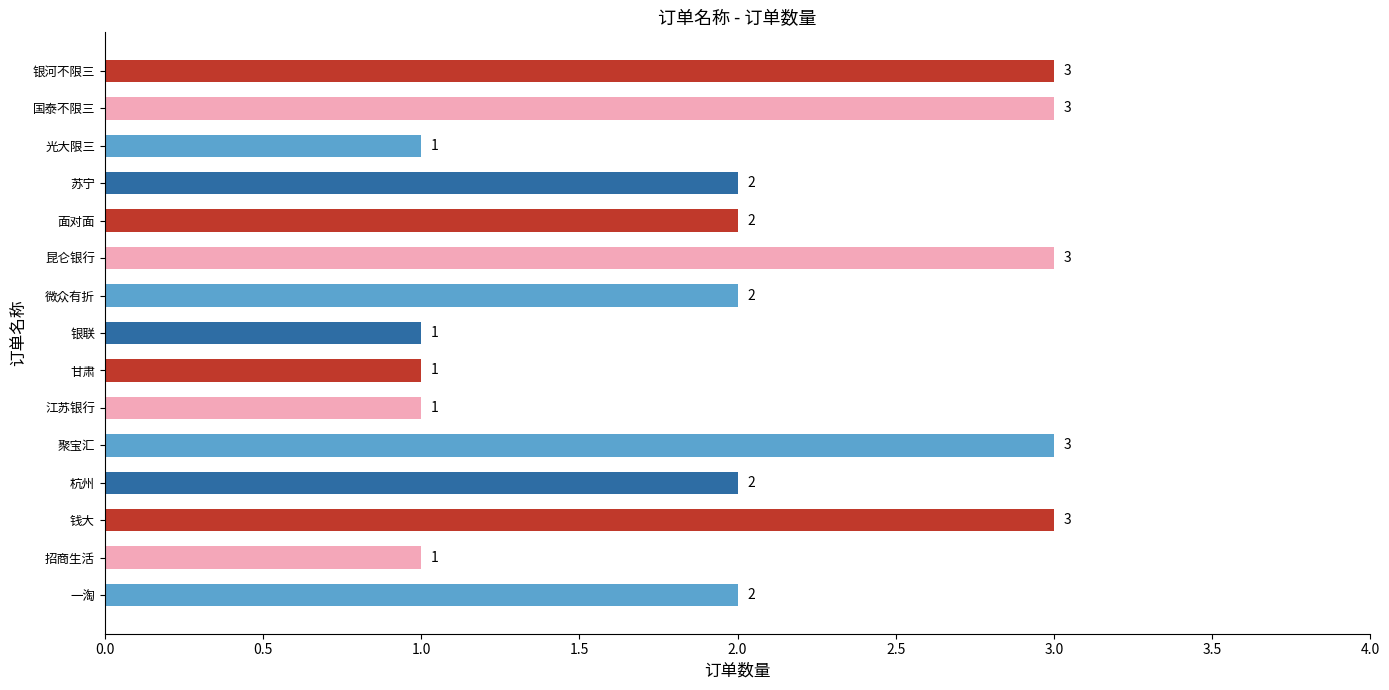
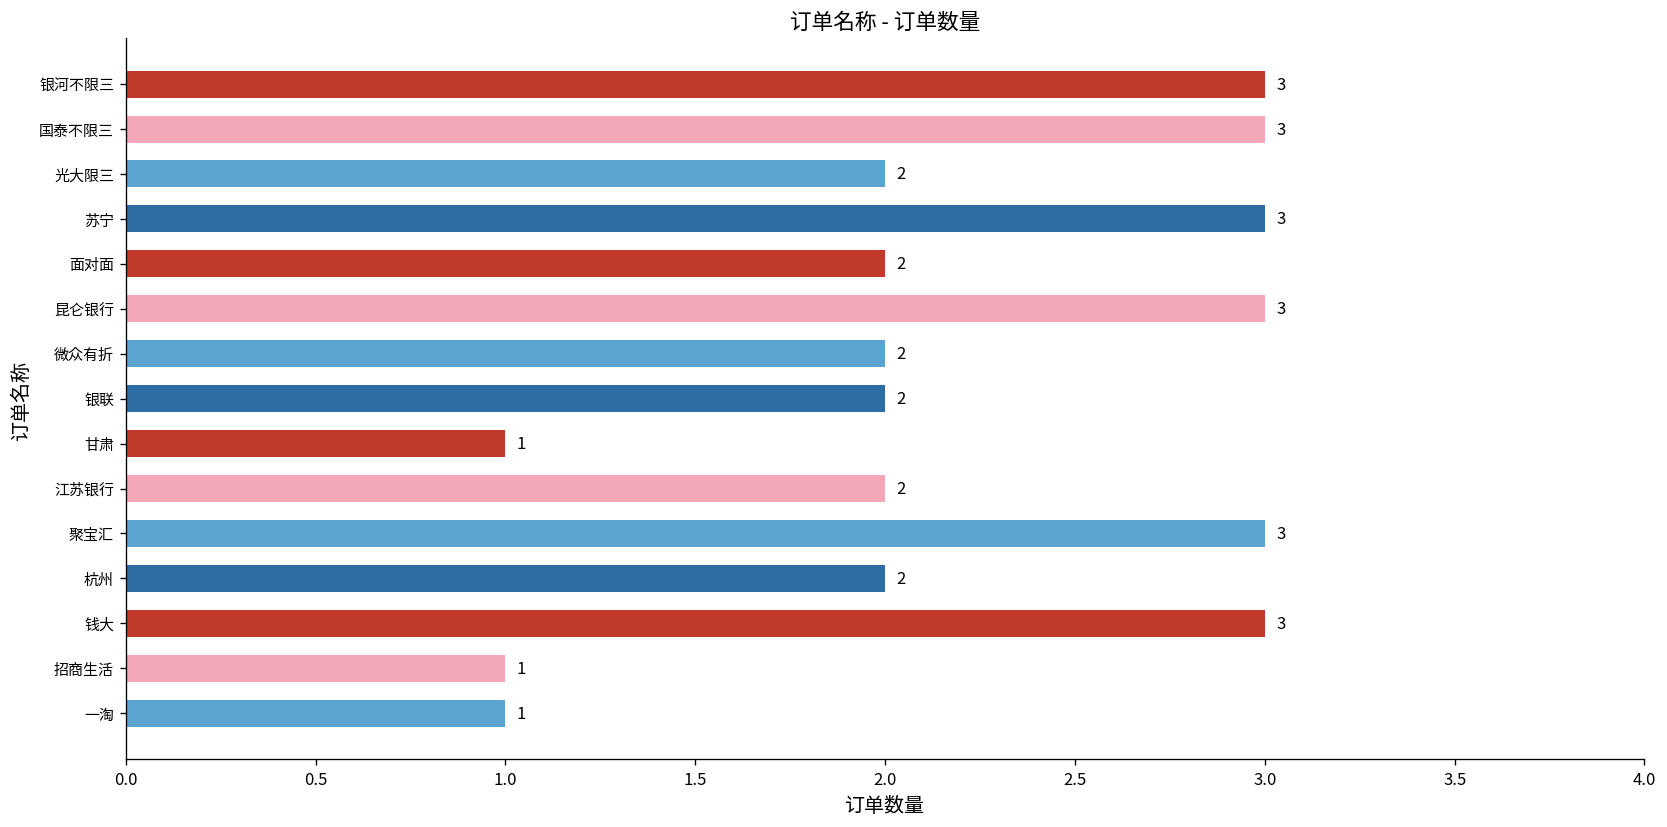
光大限三: 1 -> 2
苏宁: 2 -> 3
银联: 1 -> 2
江苏银行: 1 -> 2
一淘: 2 -> 1
